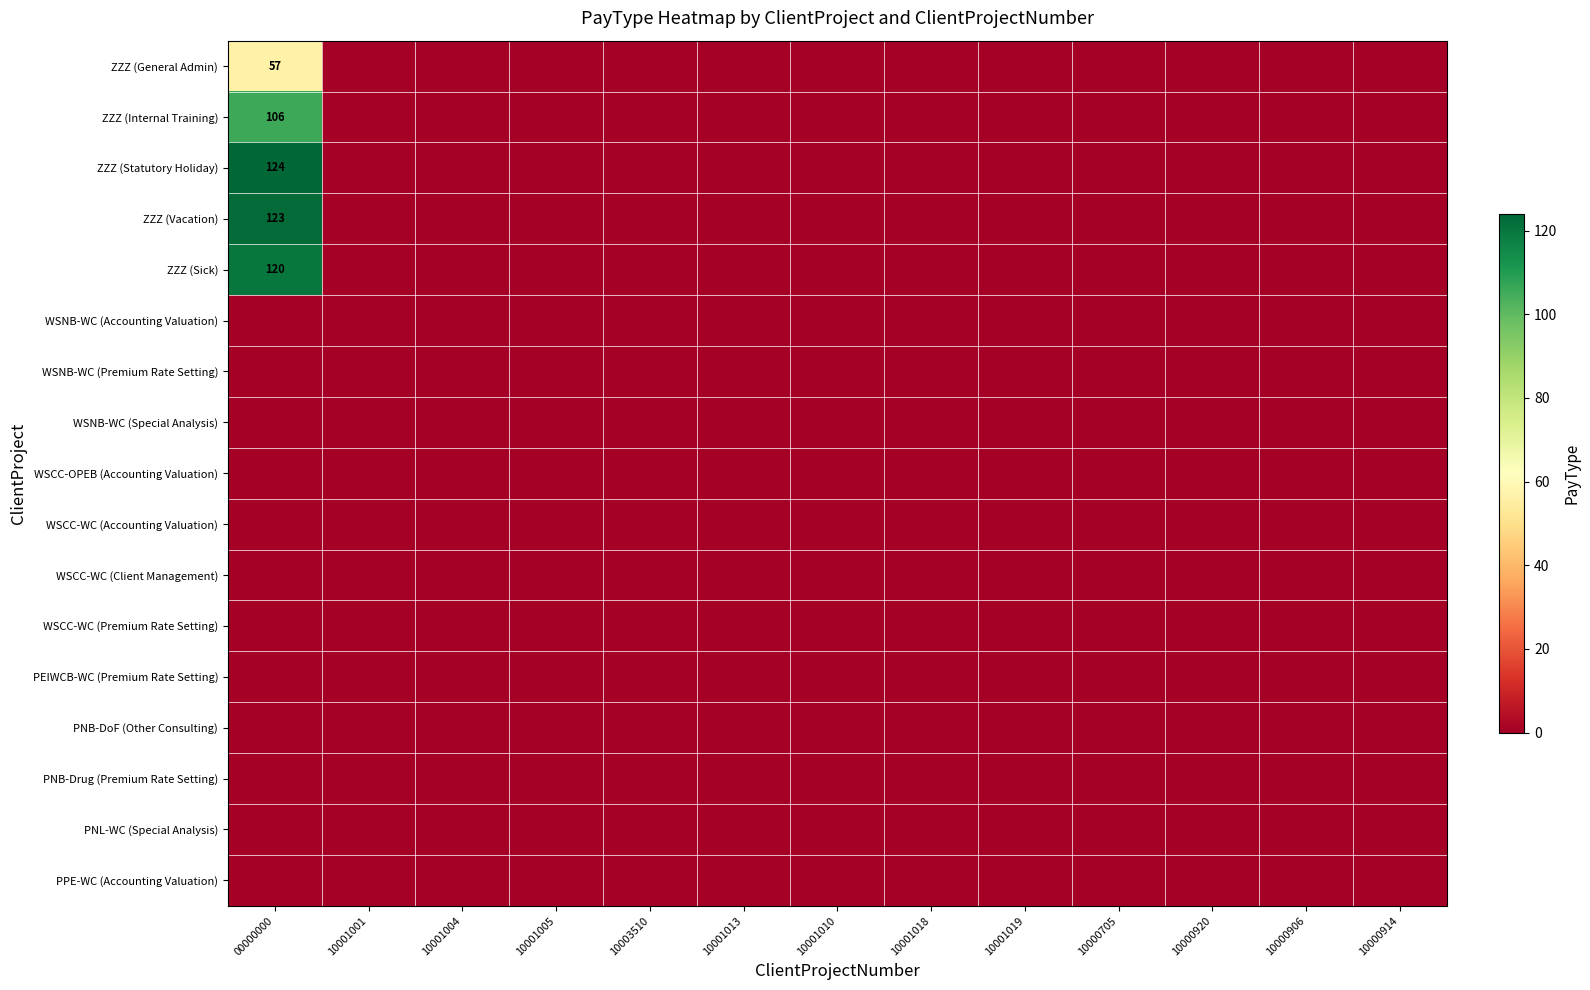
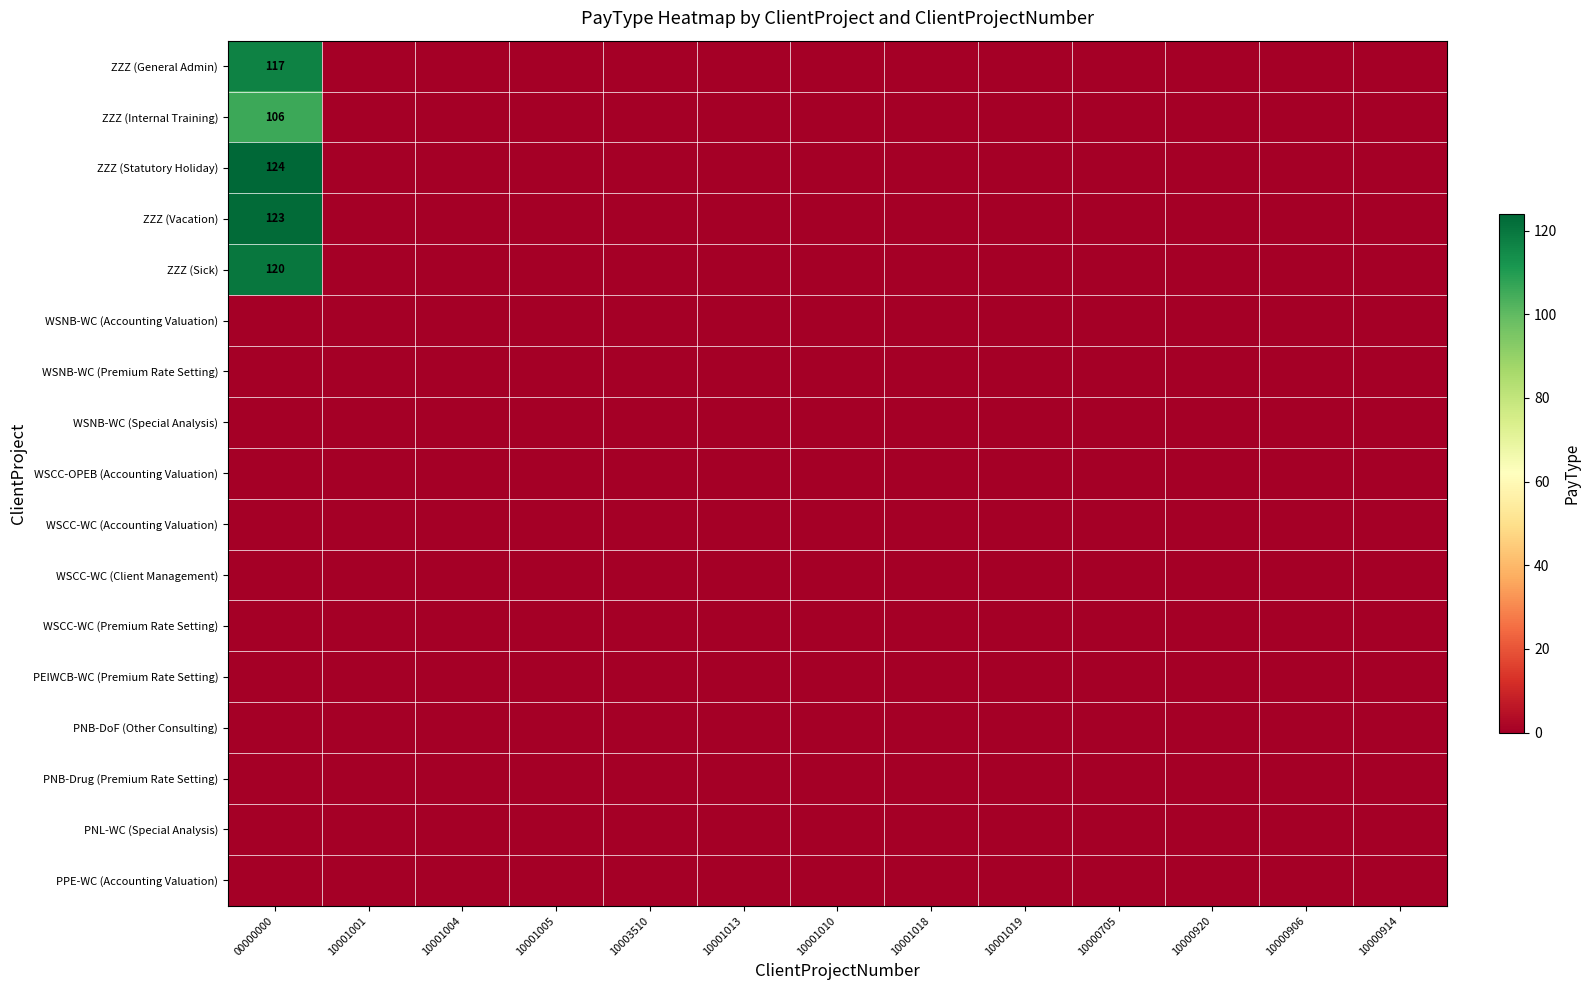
ZZZ (General Admin), 00000000: 57 -> 117
